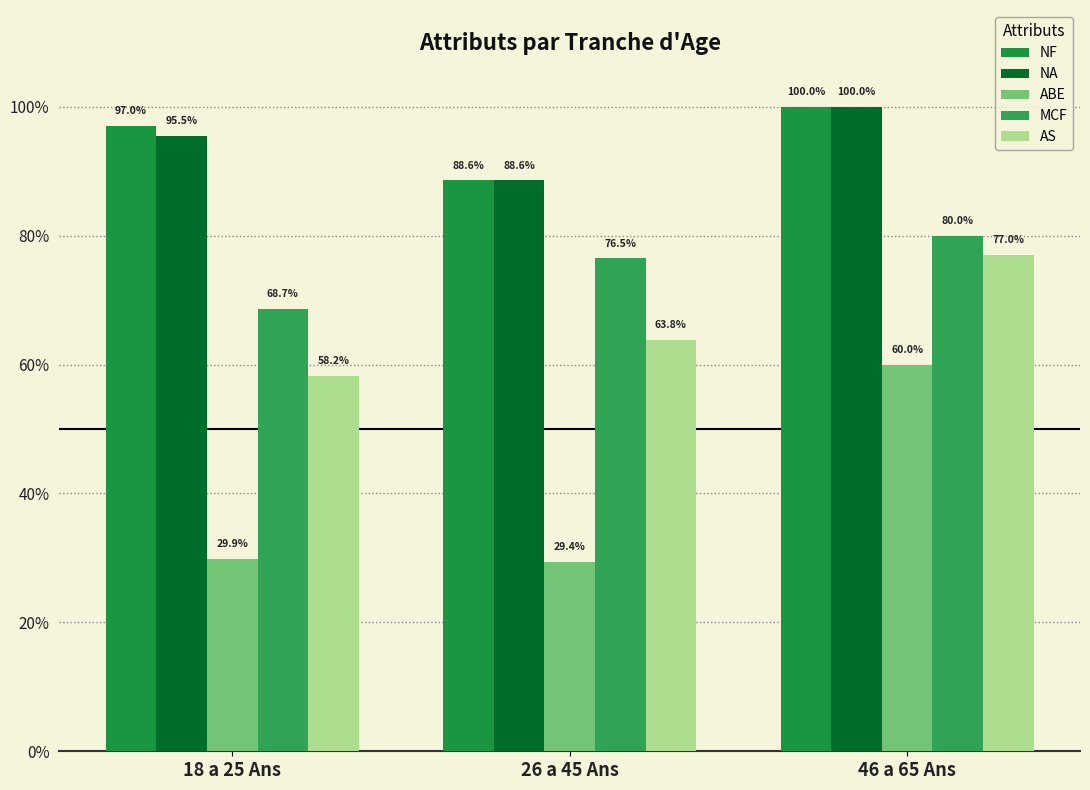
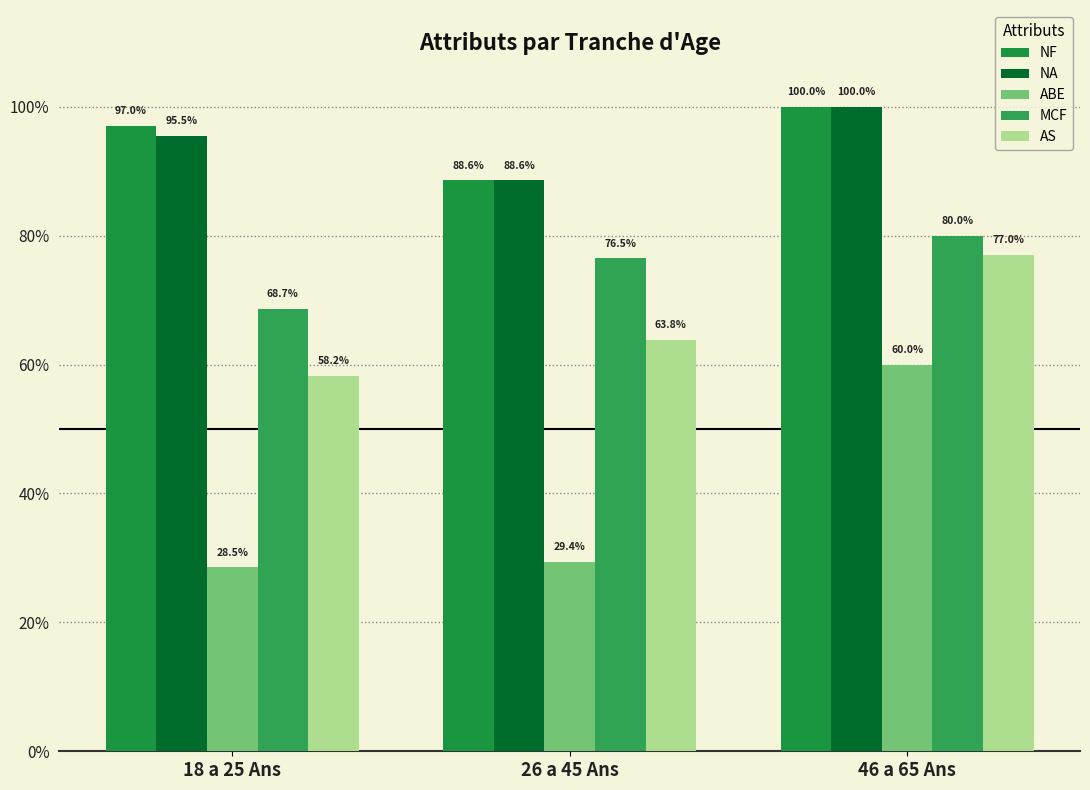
ABE, 18 a 25 Ans: 29.9% -> 28.5%
